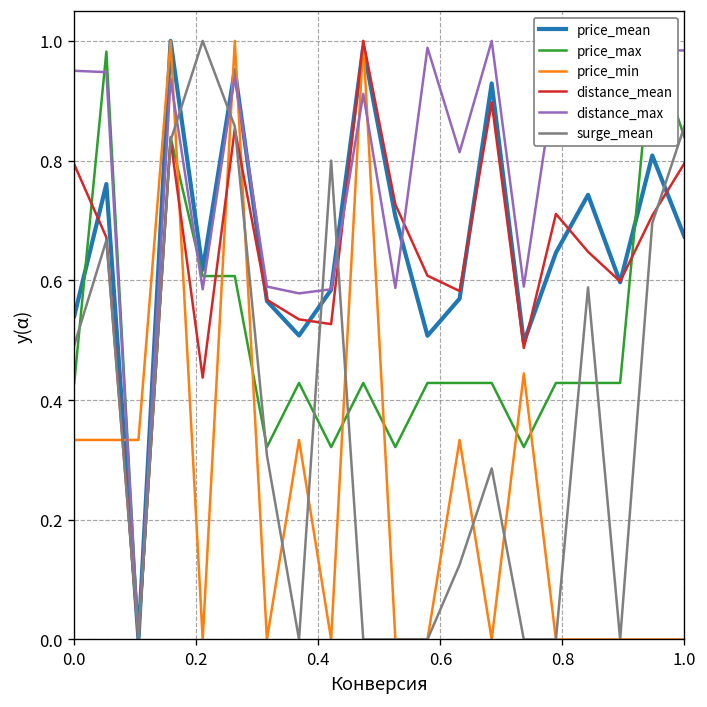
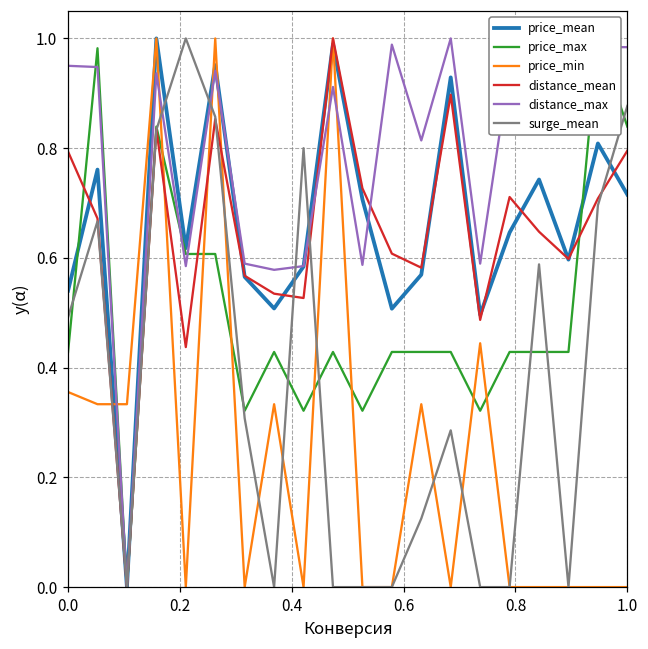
price_min, 0.0: 0.33 -> 0.36
price_mean, 1.0: 0.67 -> 0.72
surge_mean, 1.0: 0.86 -> 0.88
